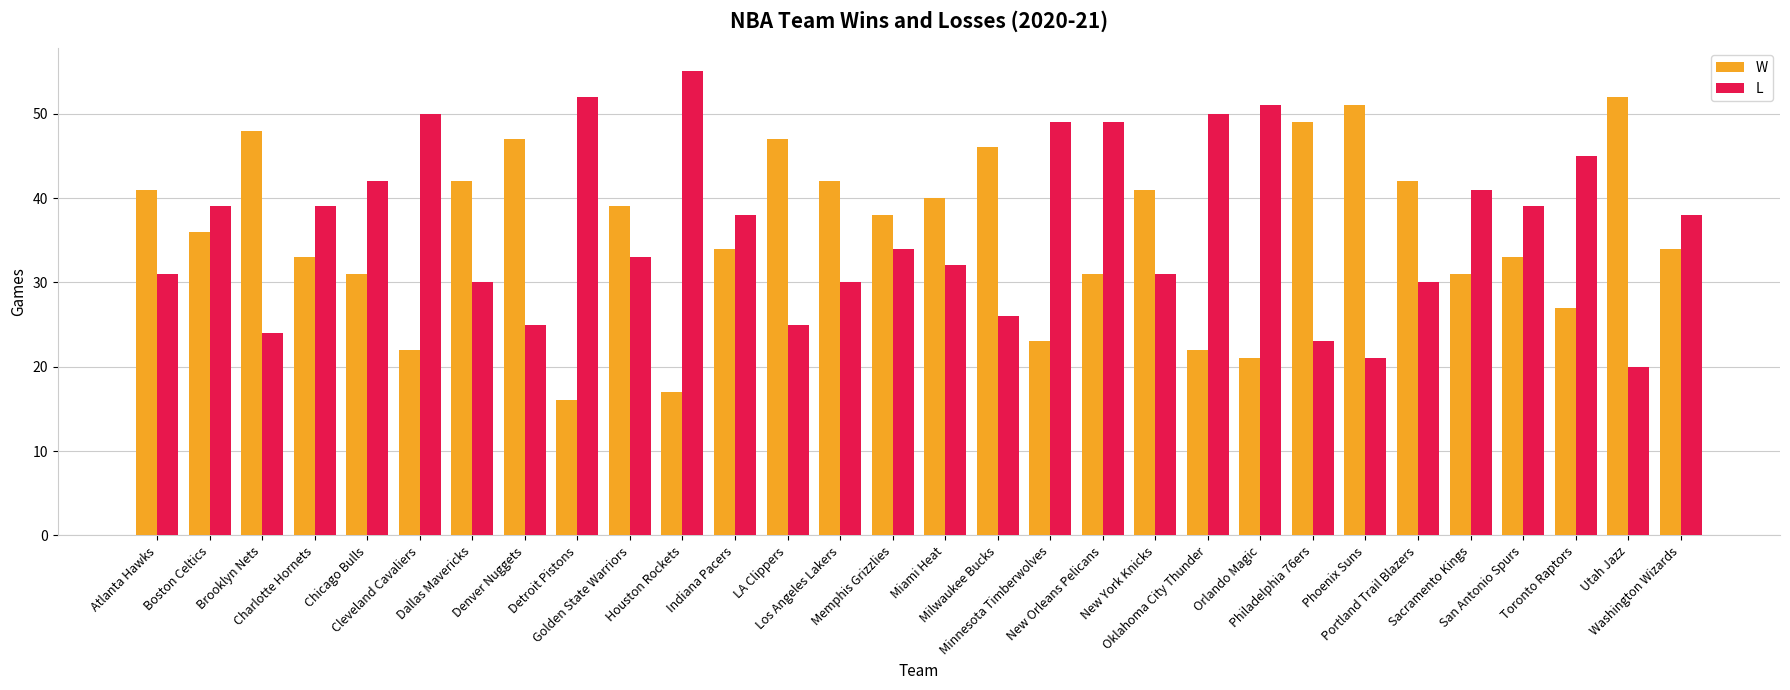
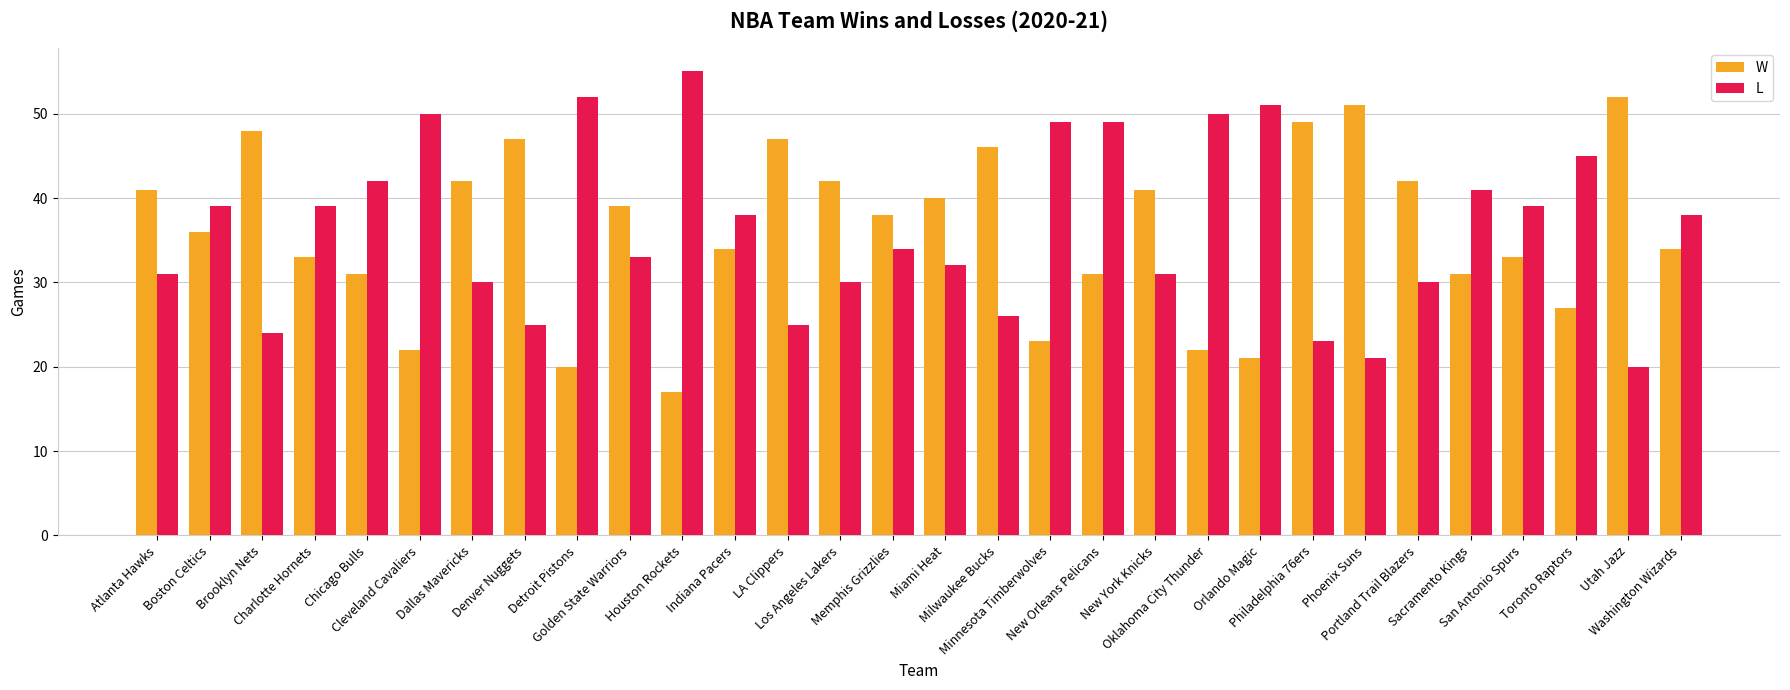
W, Detroit Pistons: 16 -> 20
